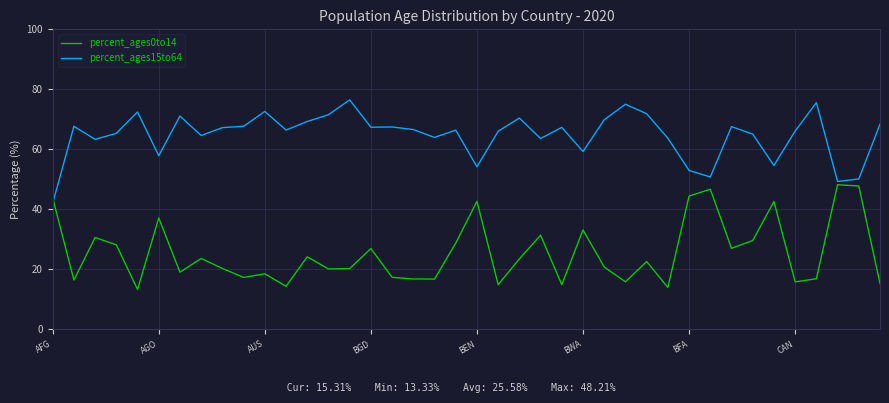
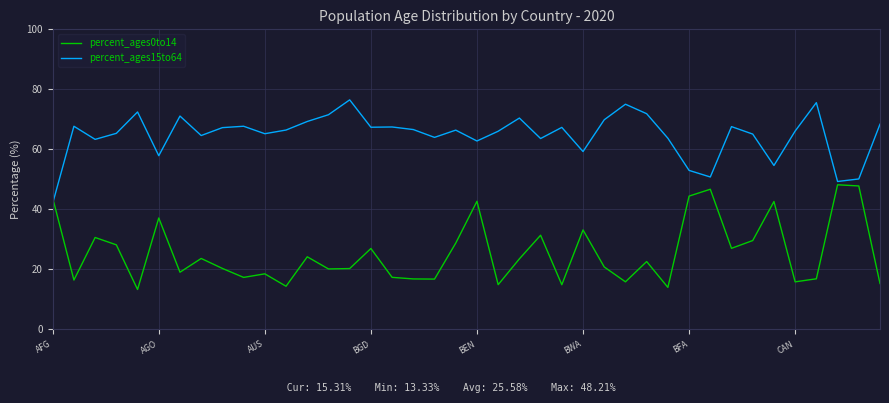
percent_ages15to64, AUS: 73 -> 65
percent_ages15to64, BEN: 54 -> 63
